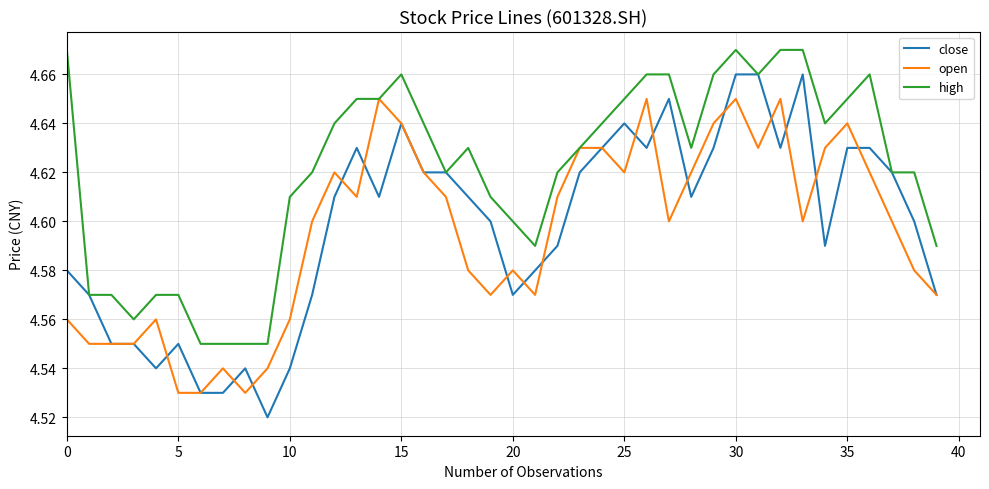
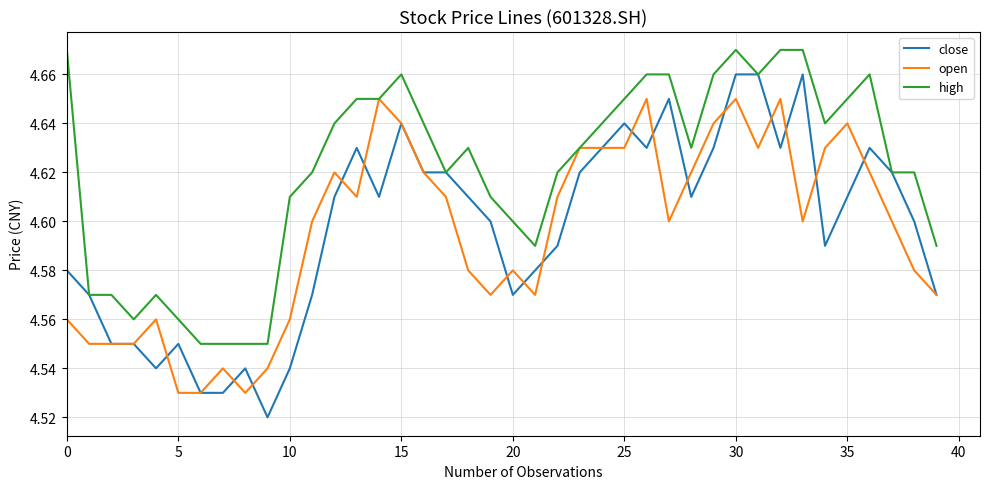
high, 5: 4.57 -> 4.56
open, 25: 4.62 -> 4.63
close, 35: 4.63 -> 4.61
